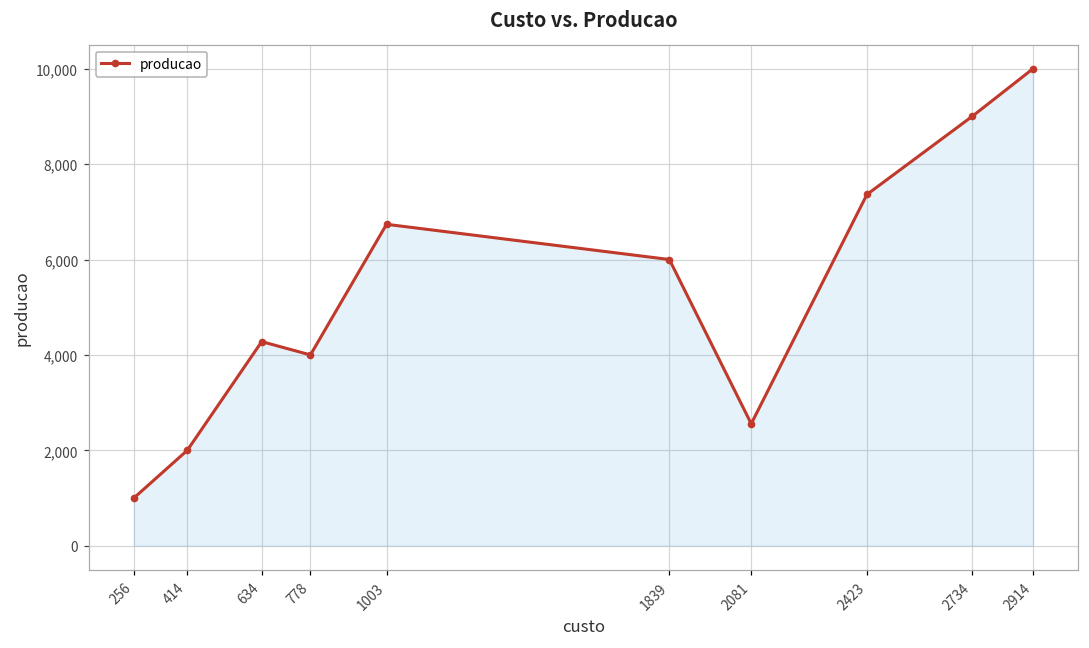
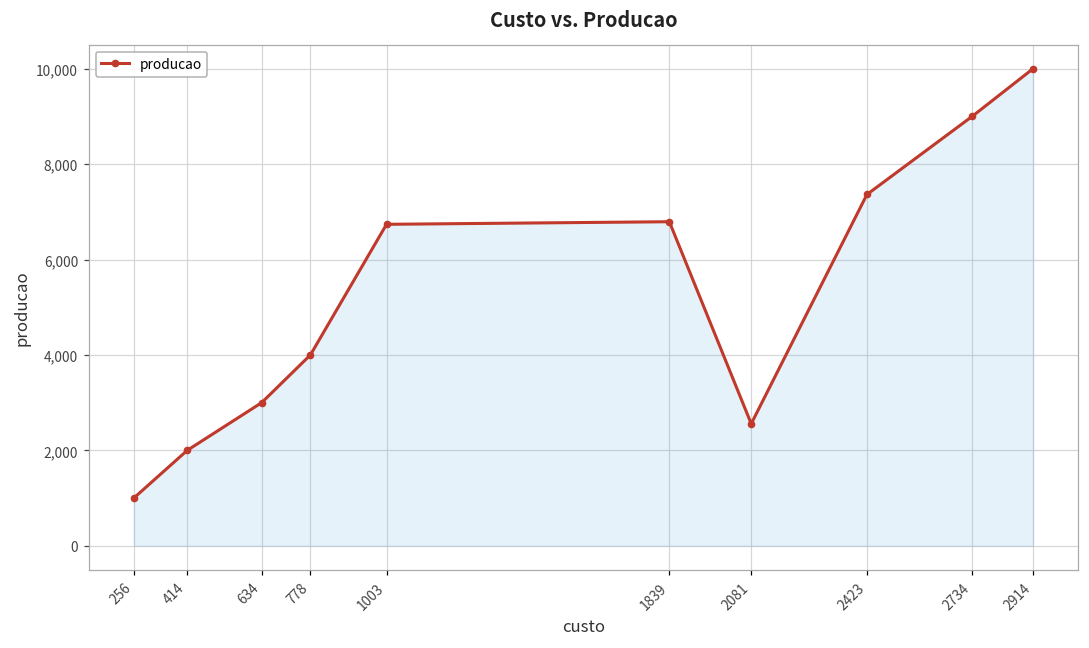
634: 4,300 -> 3,000
1839: 6,000 -> 6,800
